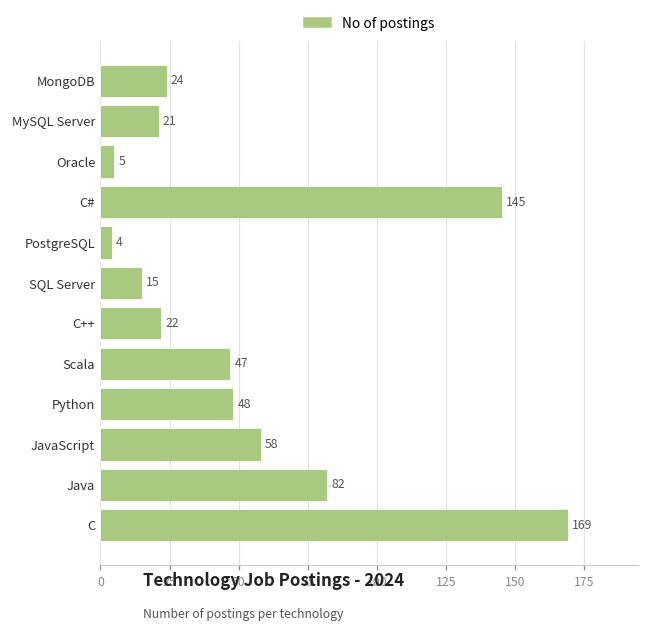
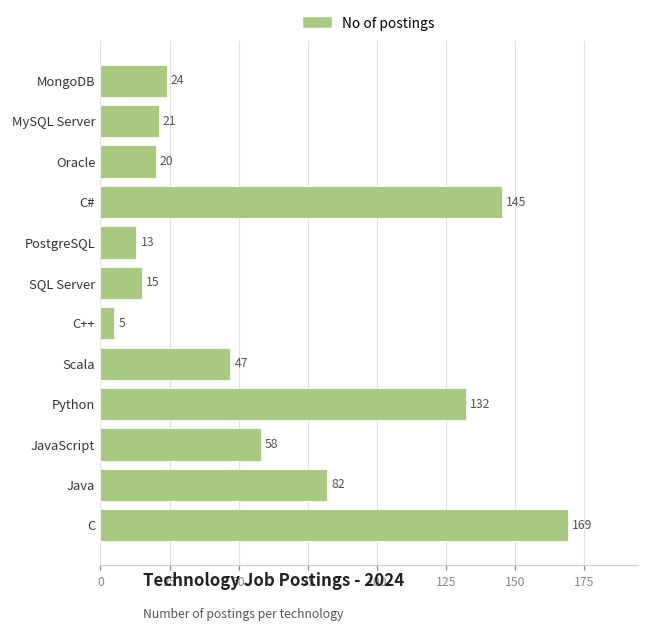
Oracle: 5 -> 20
PostgreSQL: 4 -> 13
C++: 22 -> 5
Python: 48 -> 132
